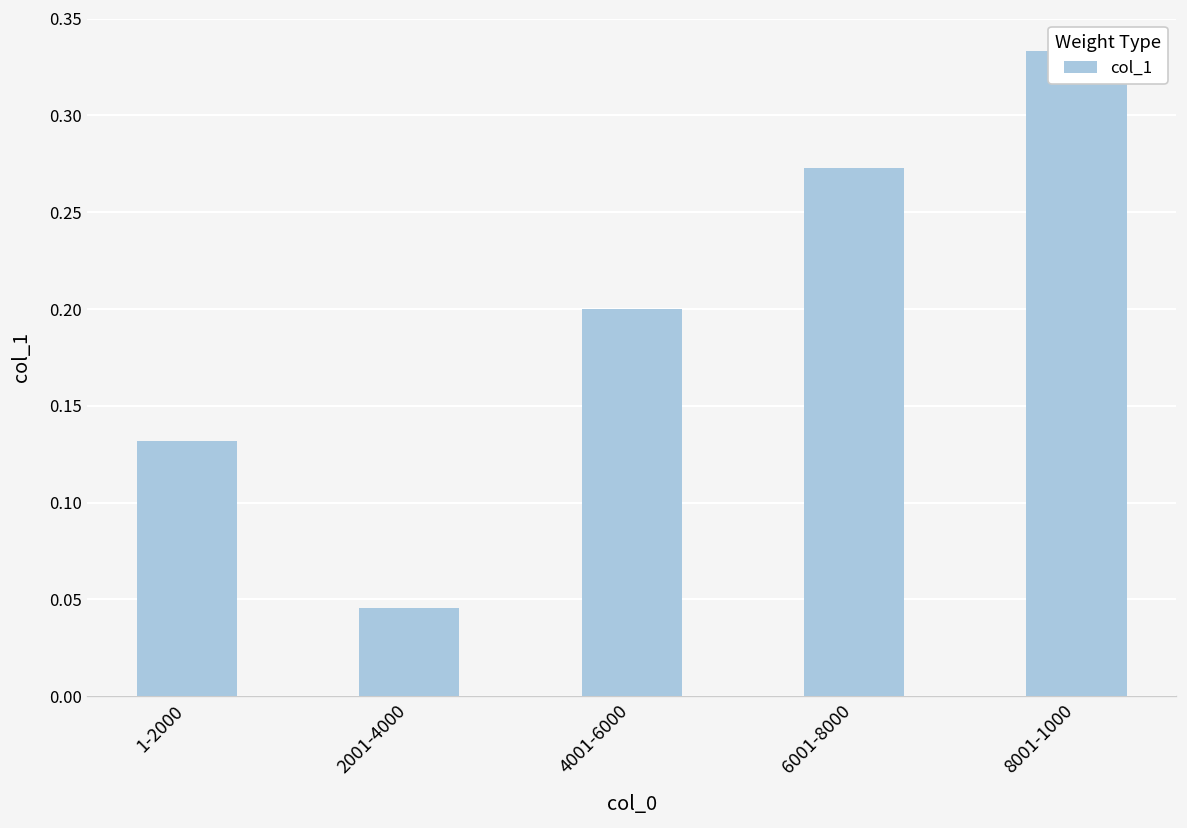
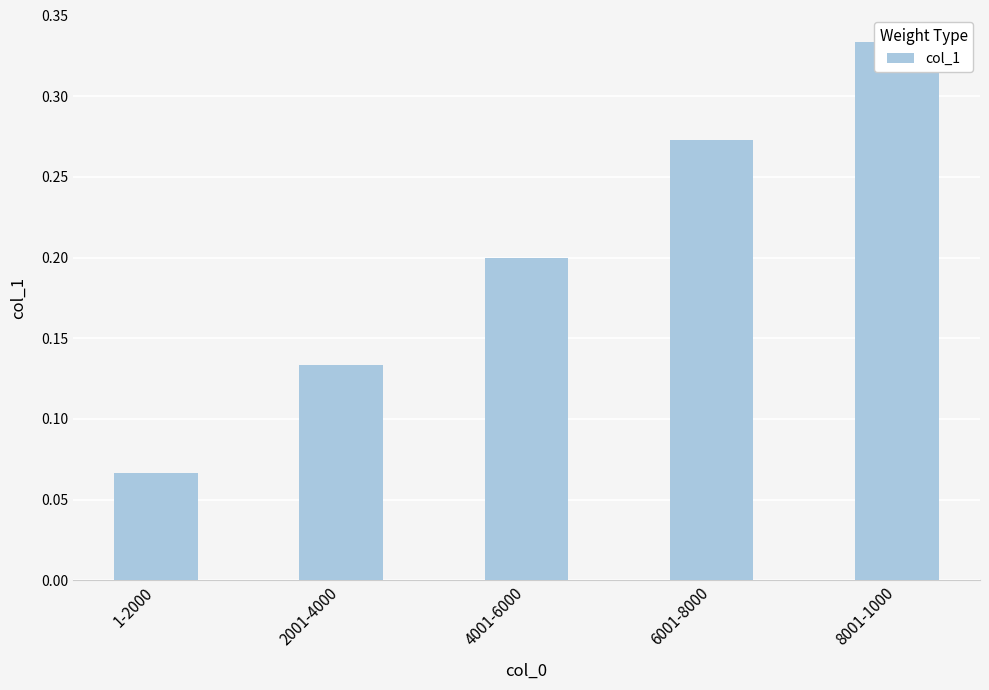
1-2000: 0.132 -> 0.067
2001-4000: 0.046 -> 0.133
